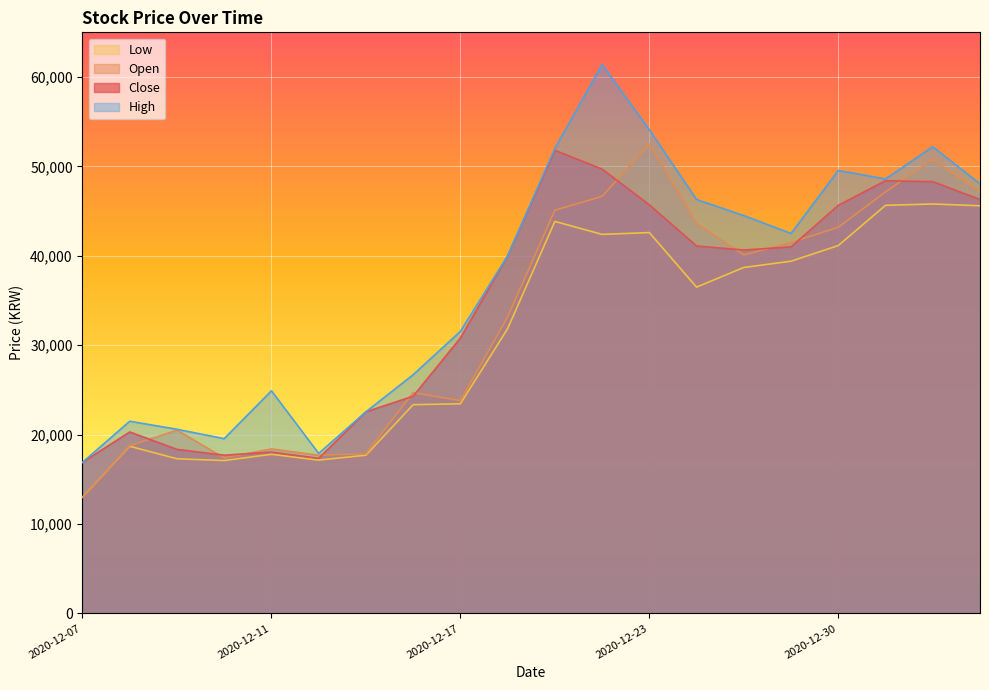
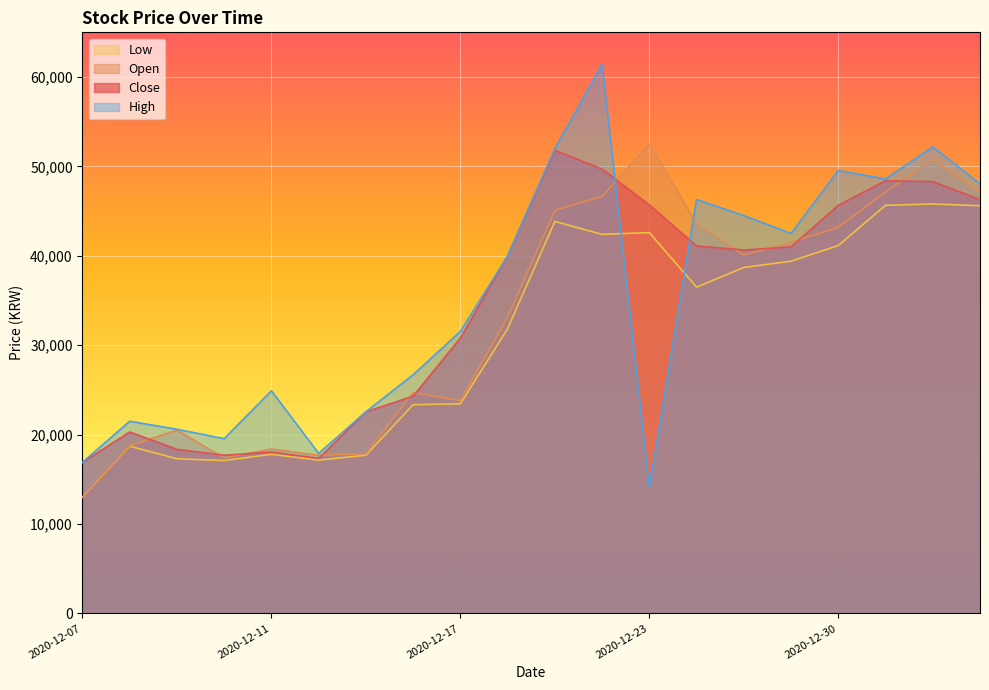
High, 2020-12-23: 54,000 -> 14,000
